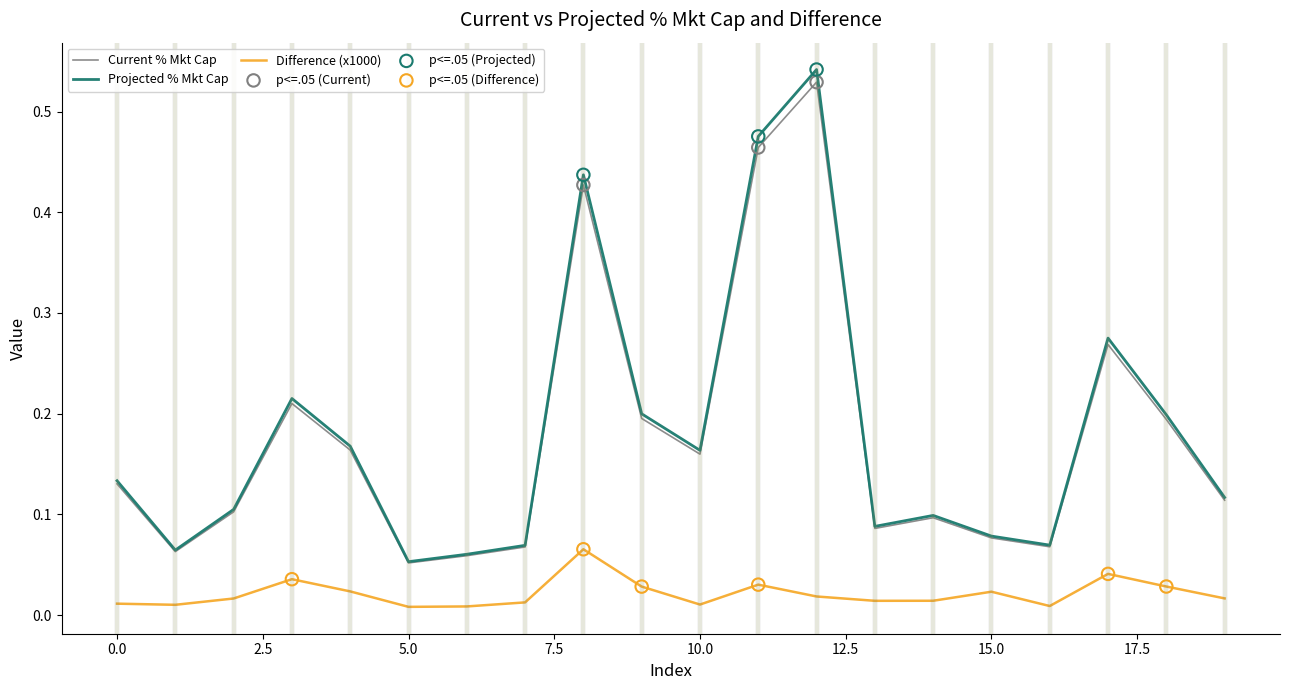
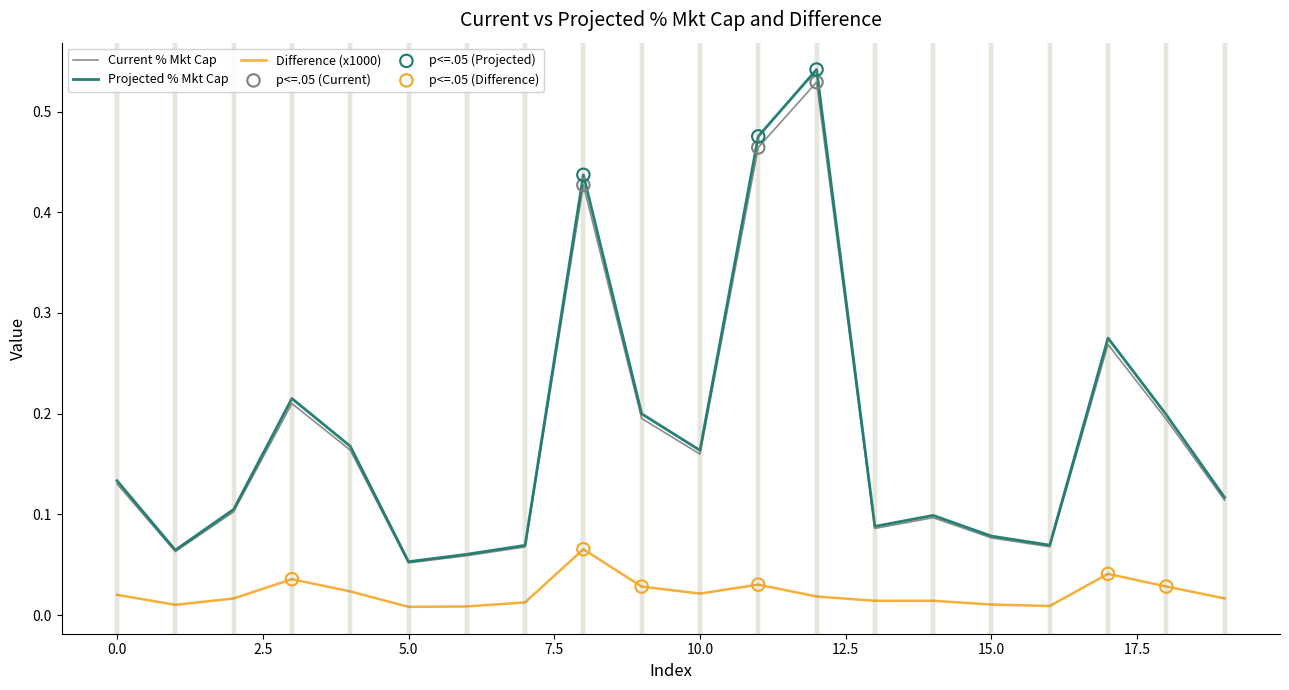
Difference (x1000), 0.0: 0.011 -> 0.020
Difference (x1000), 10.0: 0.010 -> 0.021
Difference (x1000), 15.0: 0.023 -> 0.010
